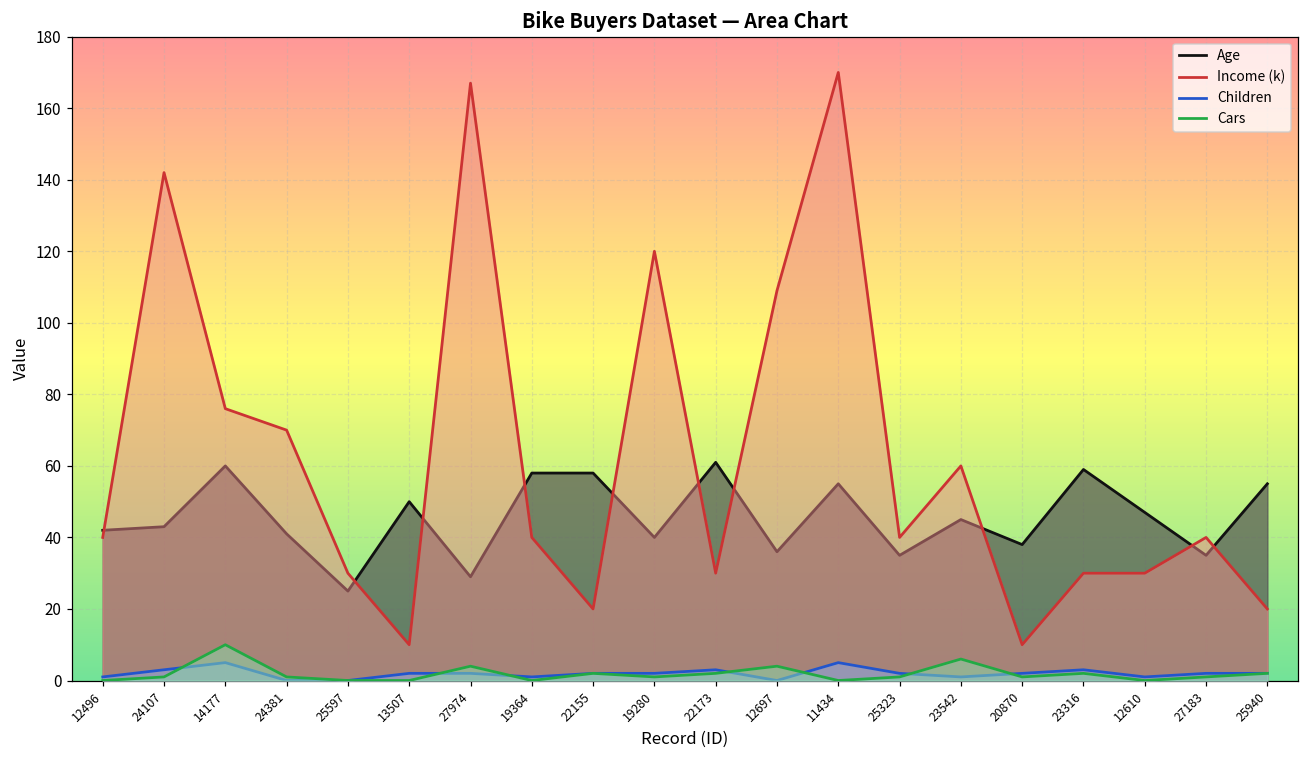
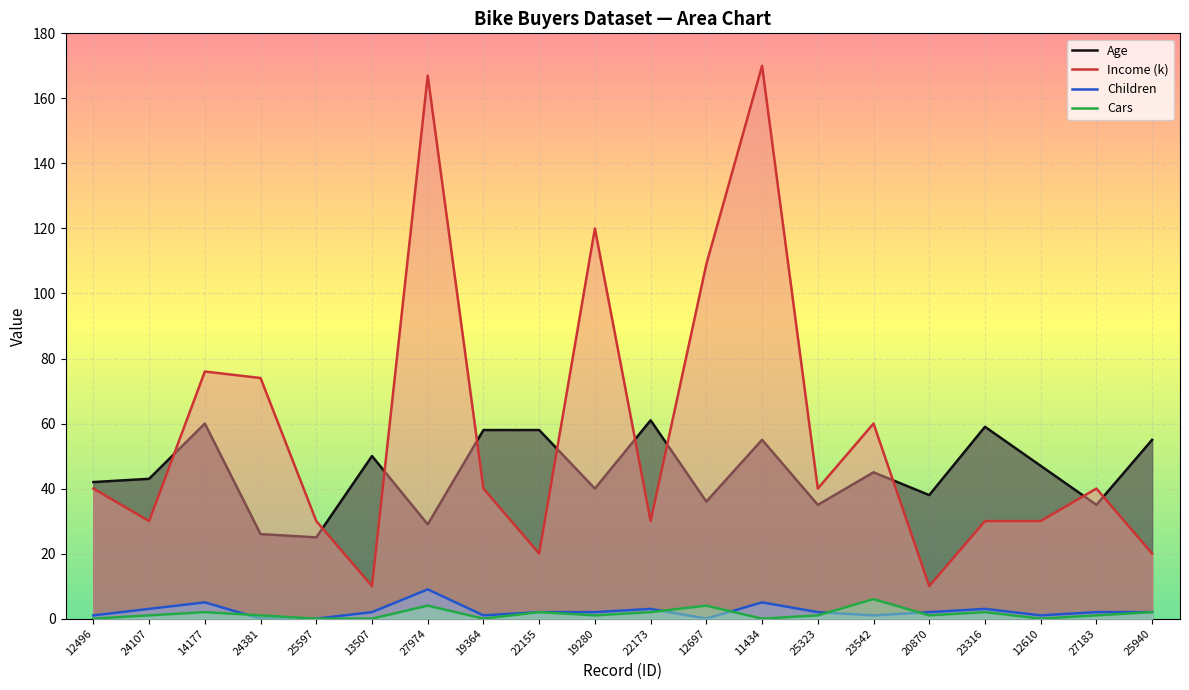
Income (k), 24107: 142 -> 30
Cars, 14177: 10 -> 2
Age, 24381: 41 -> 26
Income (k), 24381: 70 -> 74
Children, 27974: 2 -> 9
